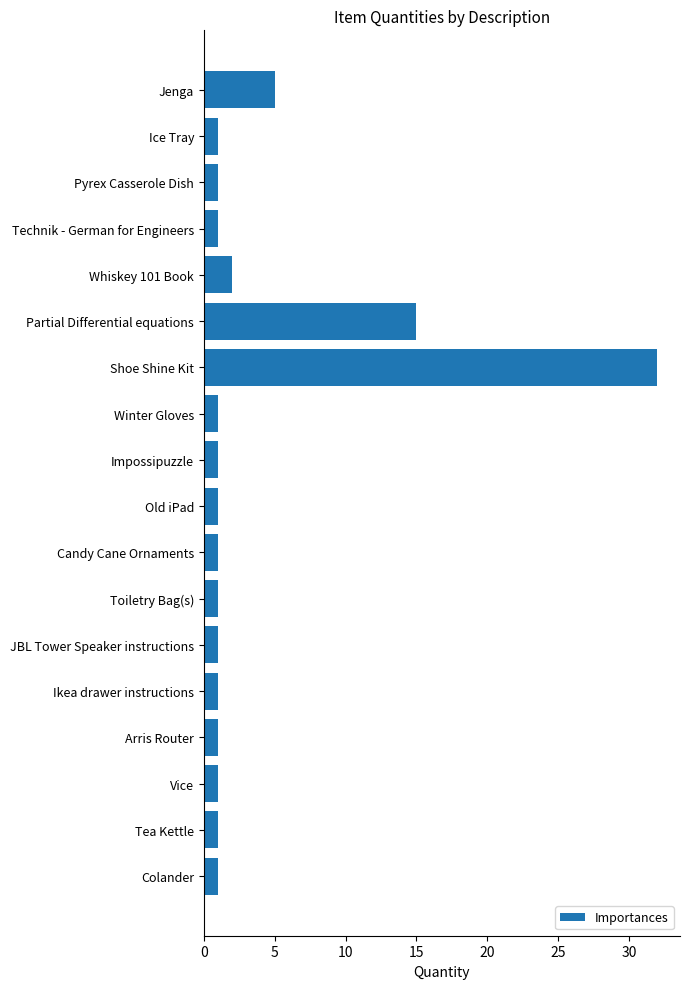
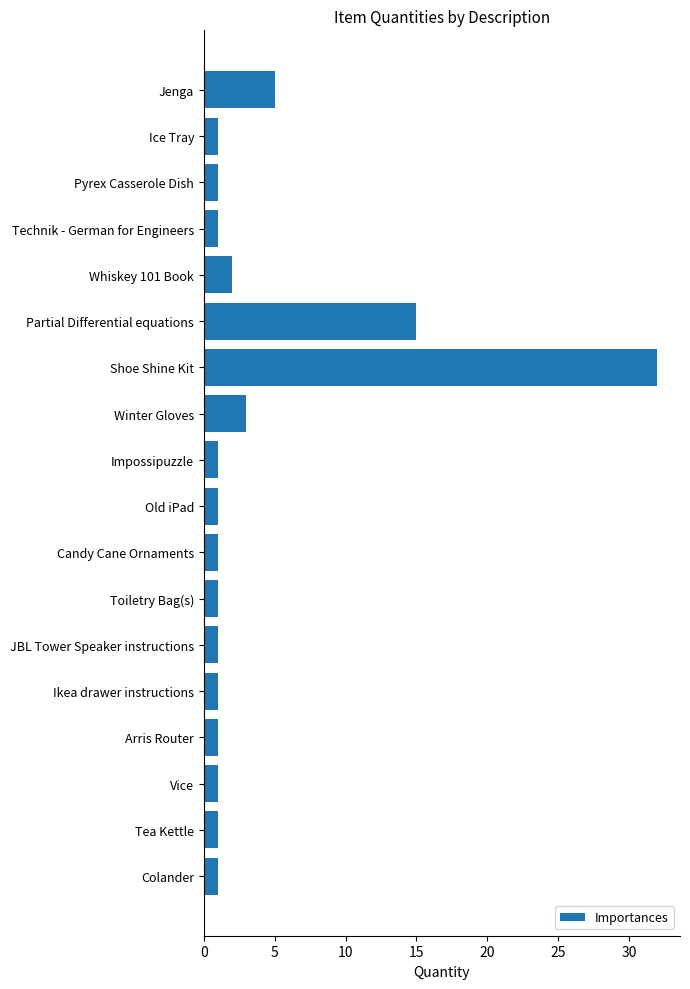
Winter Gloves: 1 -> 3
